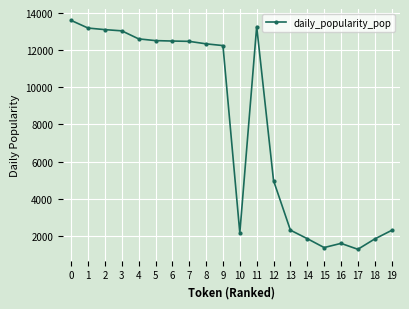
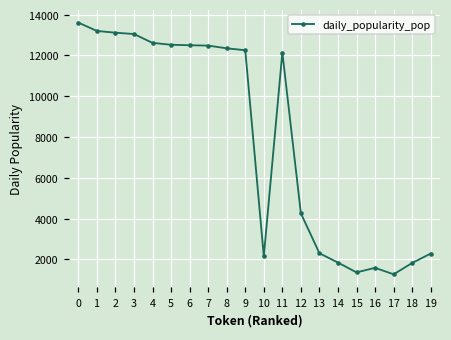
11: 13300 -> 12100
12: 5000 -> 4300
